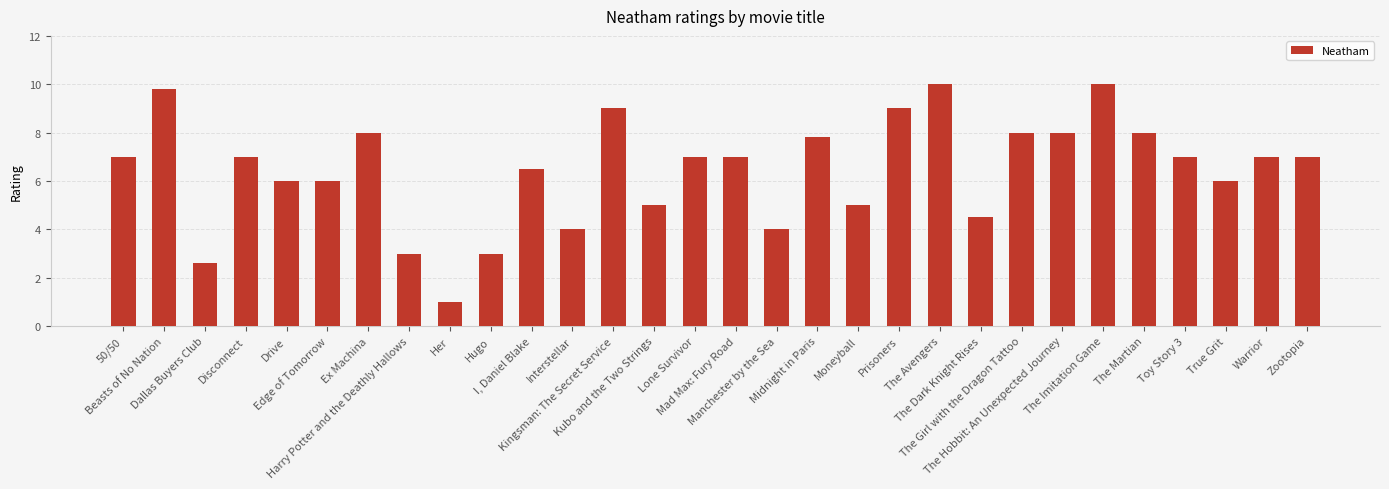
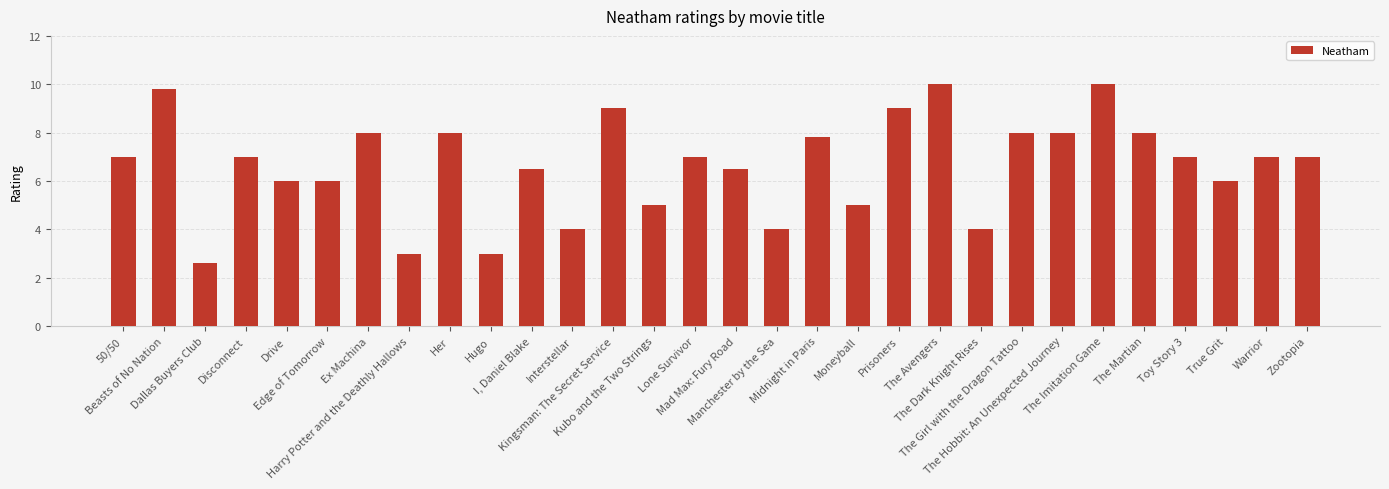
Her: 1 -> 8
Mad Max: Fury Road: 7.0 -> 6.5
The Dark Knight Rises: 4.5 -> 4.0
